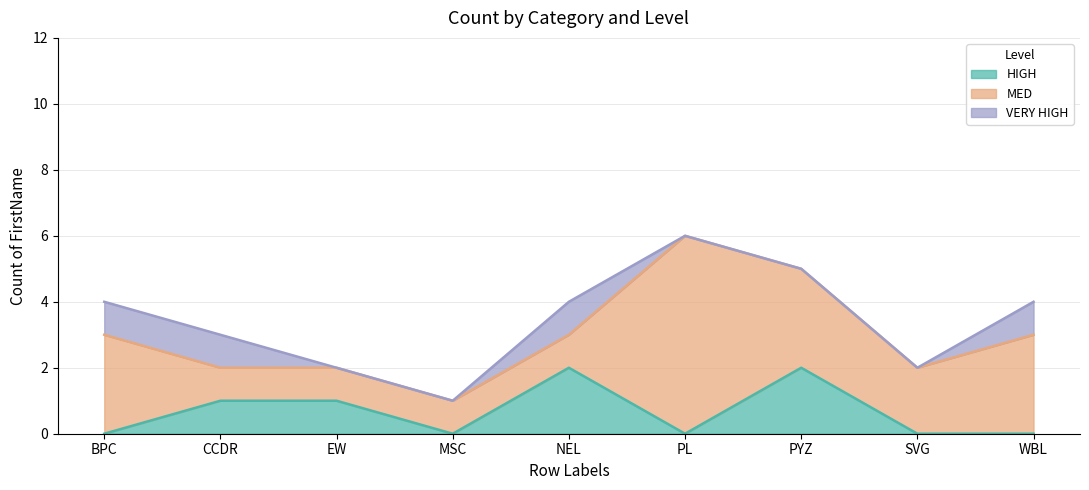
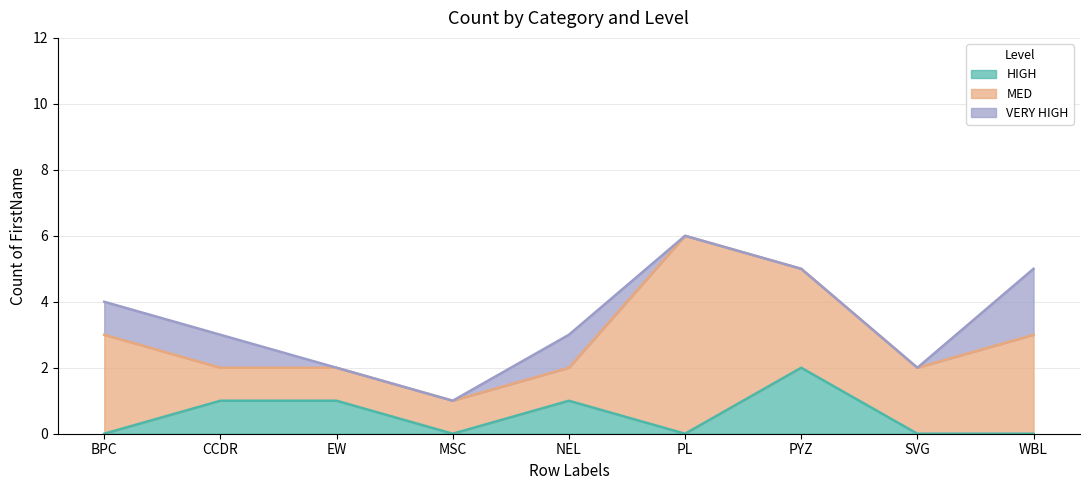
HIGH, NEL: 2 -> 1
VERY HIGH, WBL: 1 -> 2
